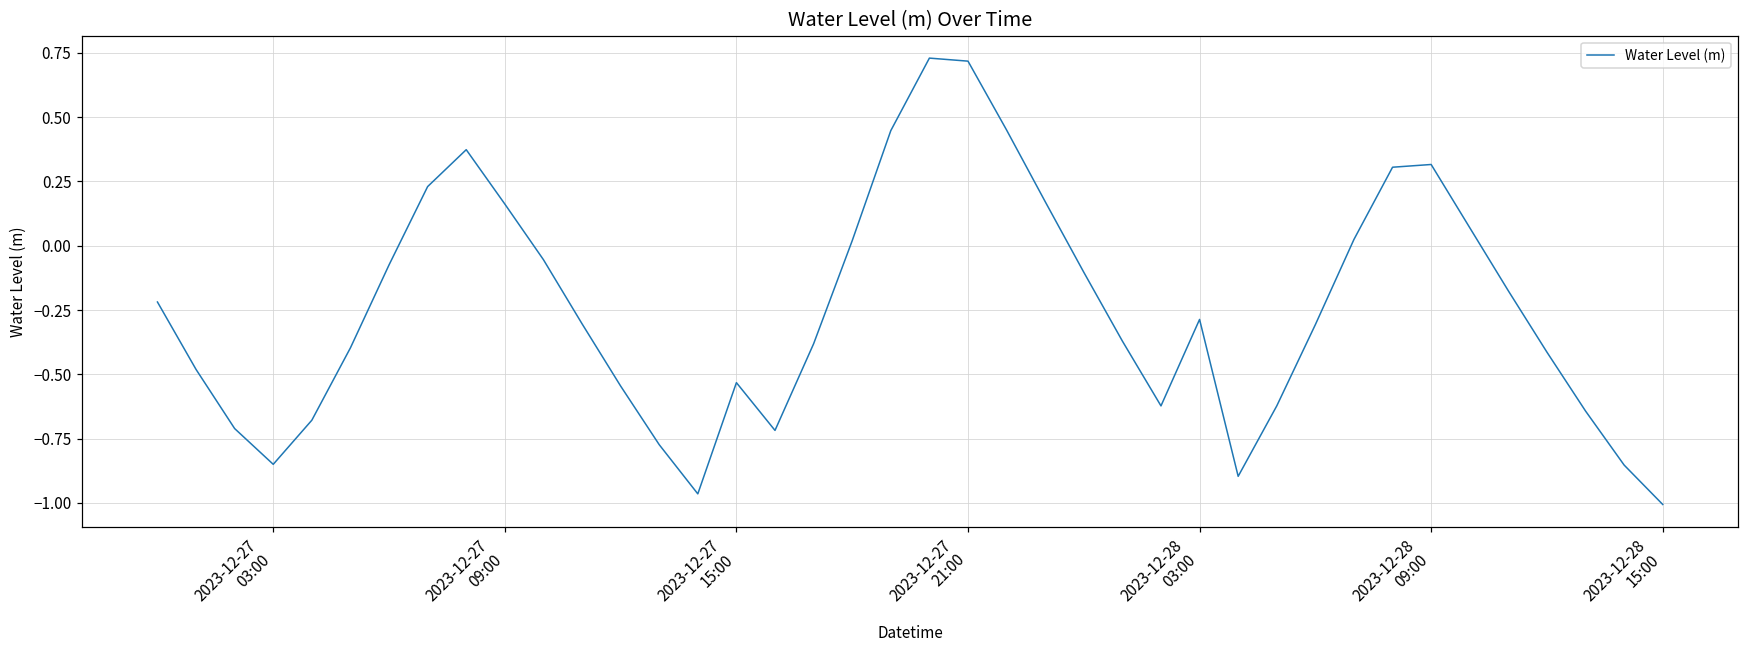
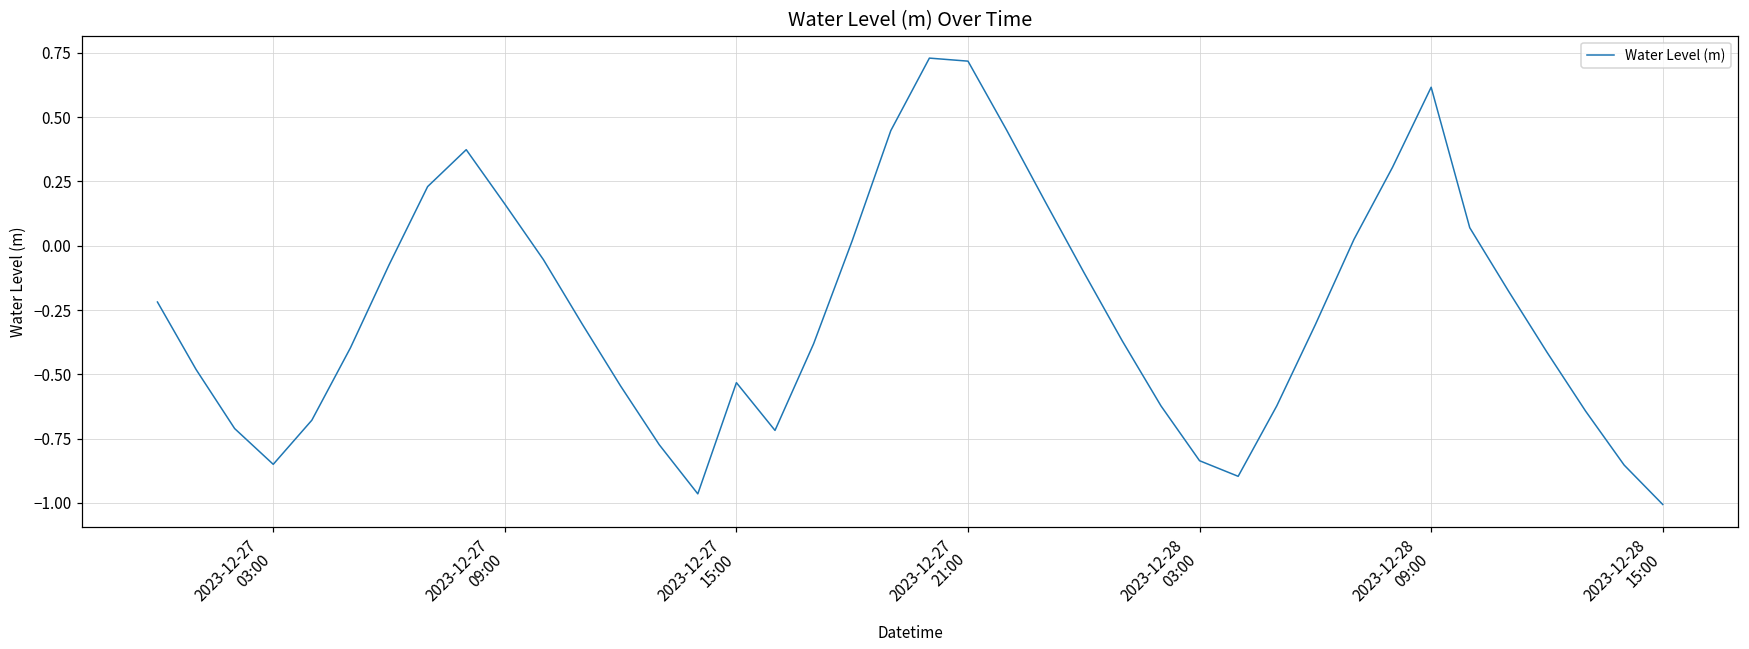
2023-12-28 03:00: -0.29 -> -0.84
2023-12-28 09:00: 0.32 -> 0.62
